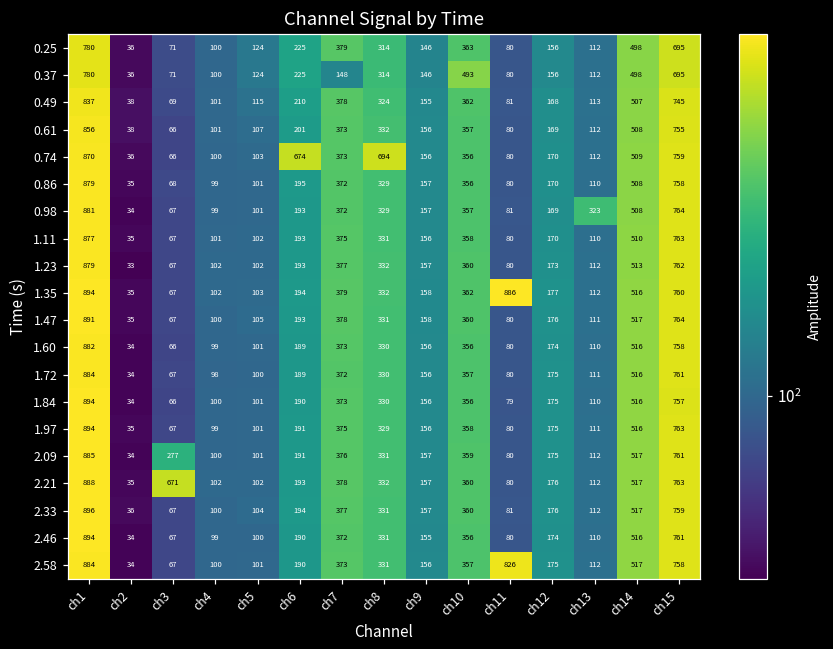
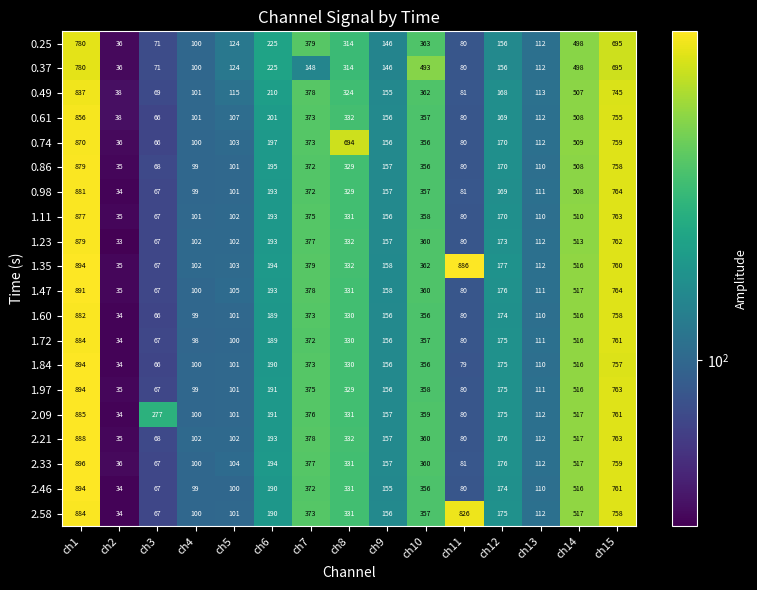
0.74, ch6: 674 -> 197
0.98, ch13: 323 -> 111
2.21, ch3: 671 -> 68
